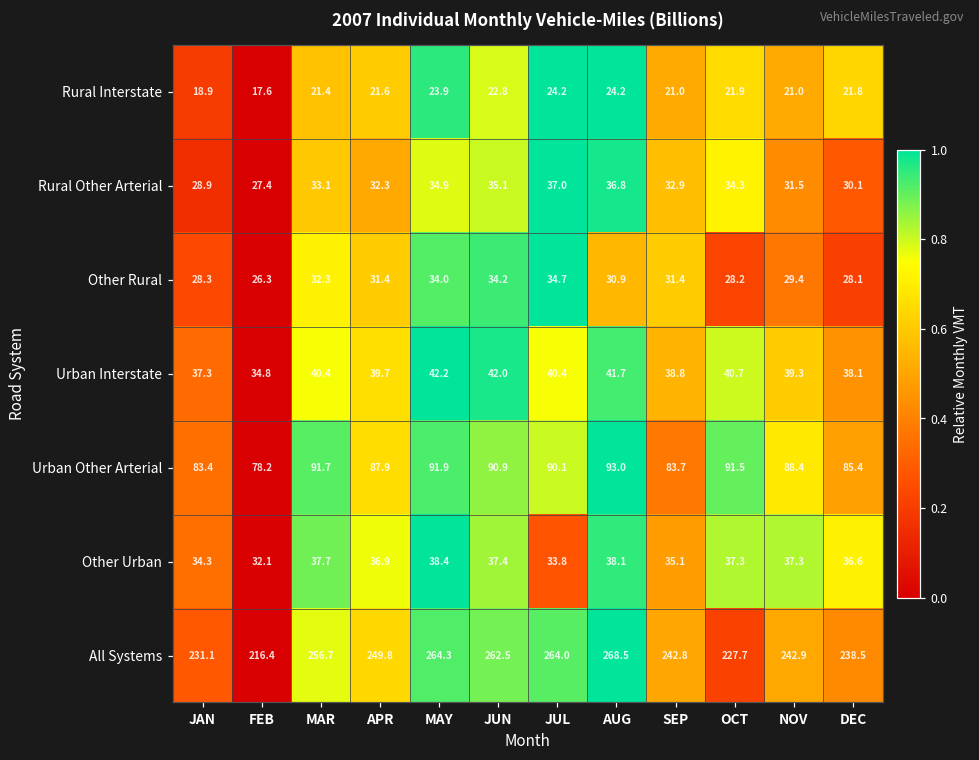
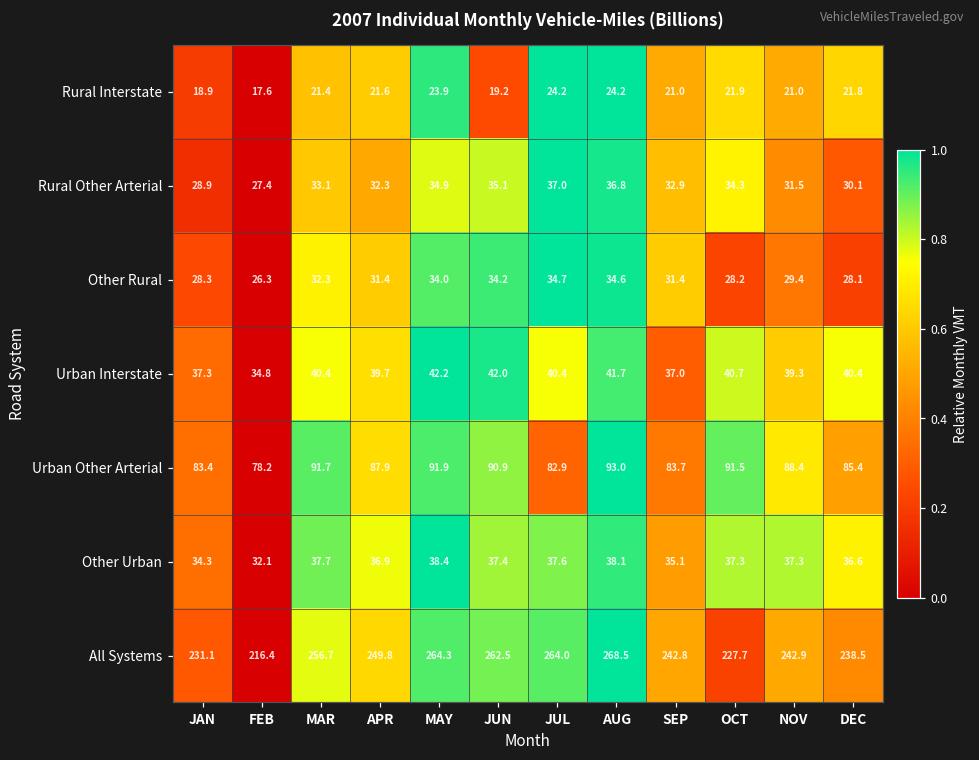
Rural Interstate, JUN: 22.8 -> 19.2
Other Rural, AUG: 30.9 -> 34.6
Urban Interstate, SEP: 38.8 -> 37.0
Urban Interstate, DEC: 38.1 -> 40.4
Urban Other Arterial, JUL: 90.1 -> 82.9
Other Urban, JUL: 33.8 -> 37.6
